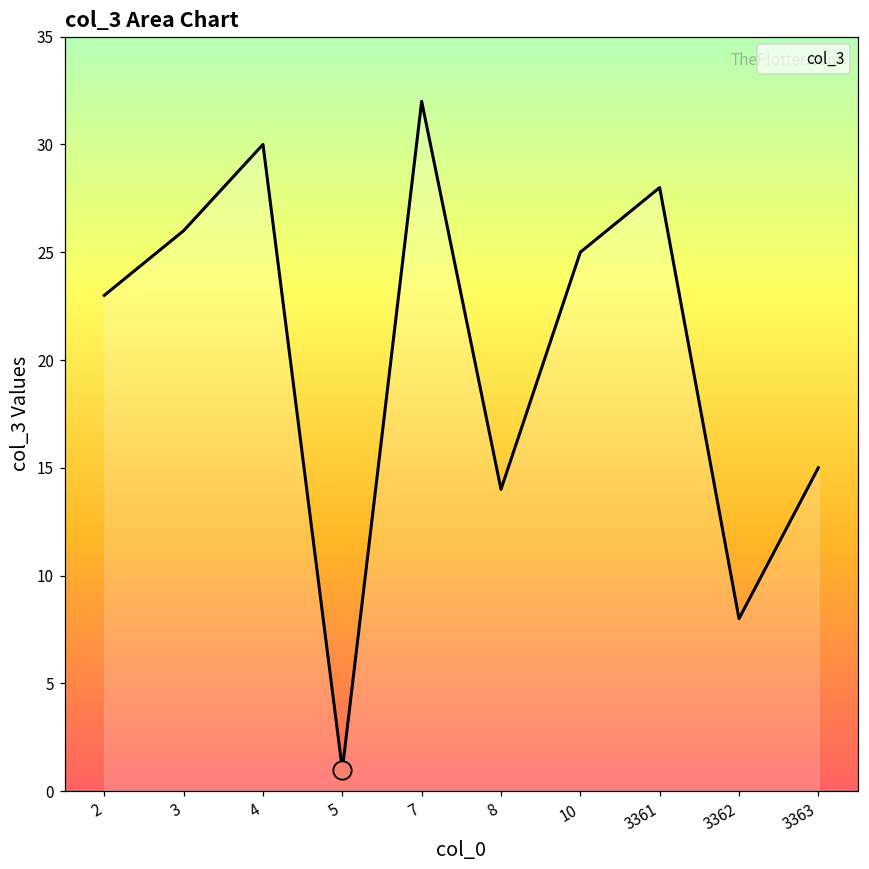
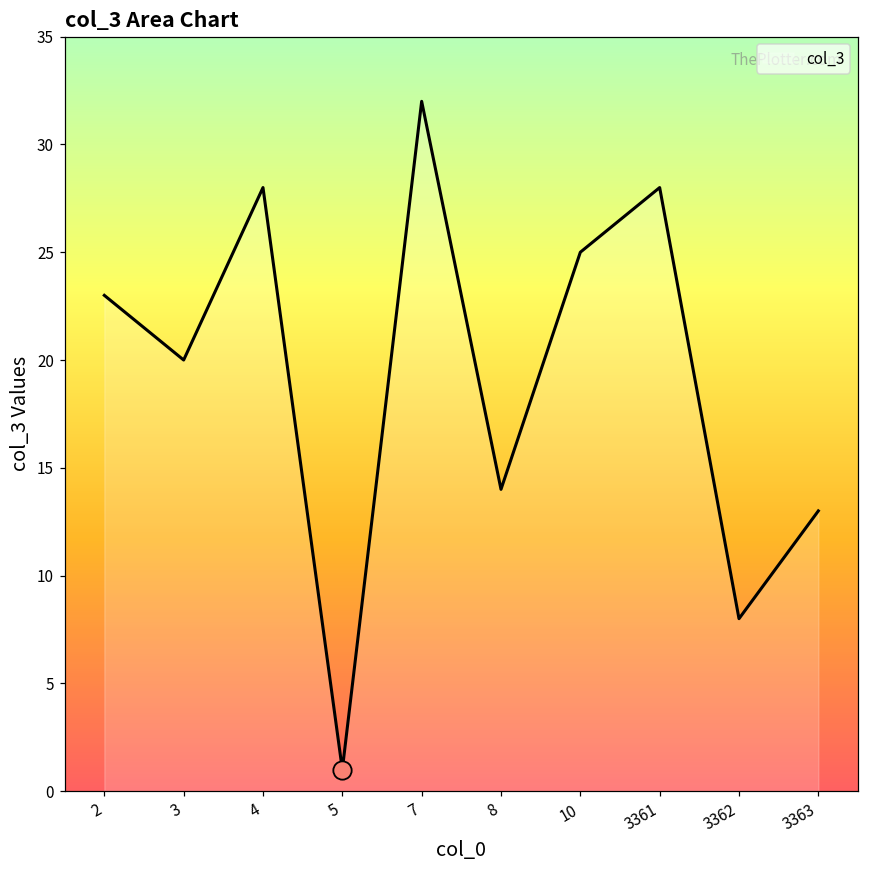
col_3, 3: 26 -> 20
col_3, 4: 30 -> 28
col_3, 3363: 15 -> 13
